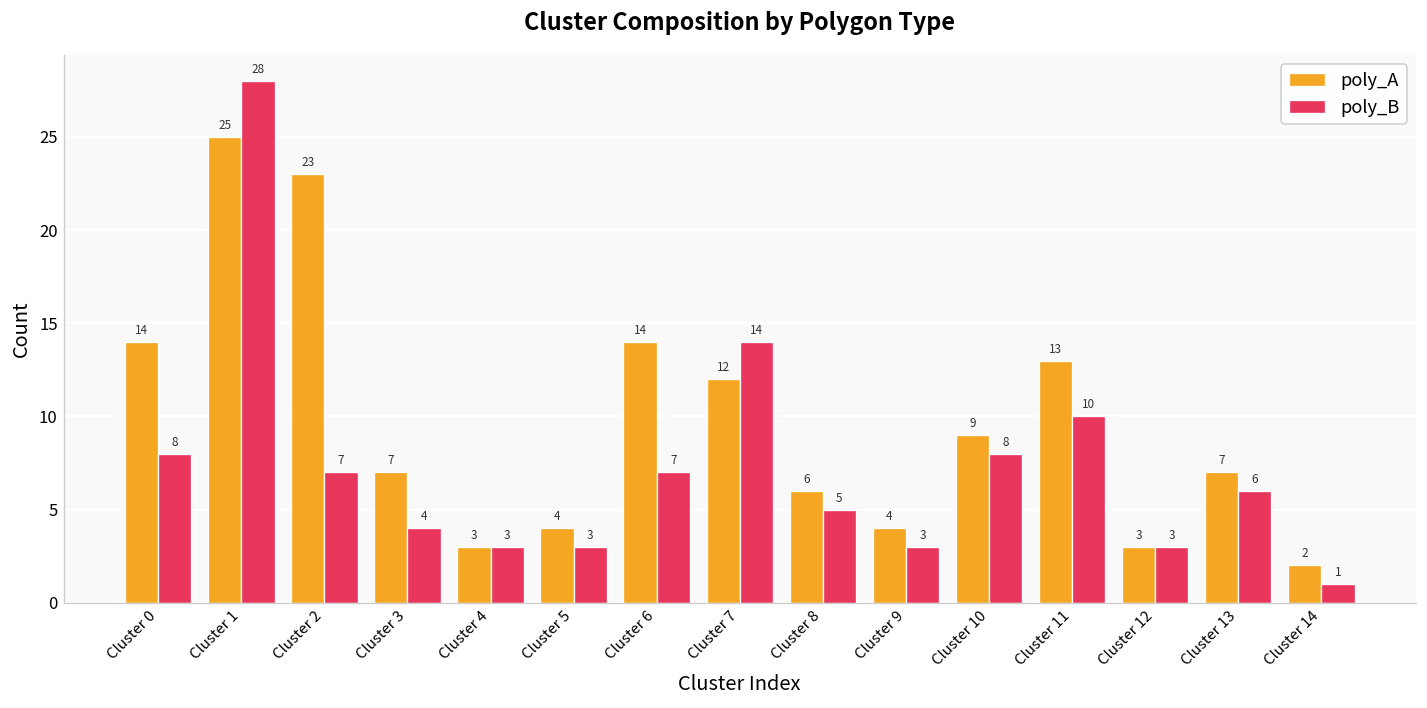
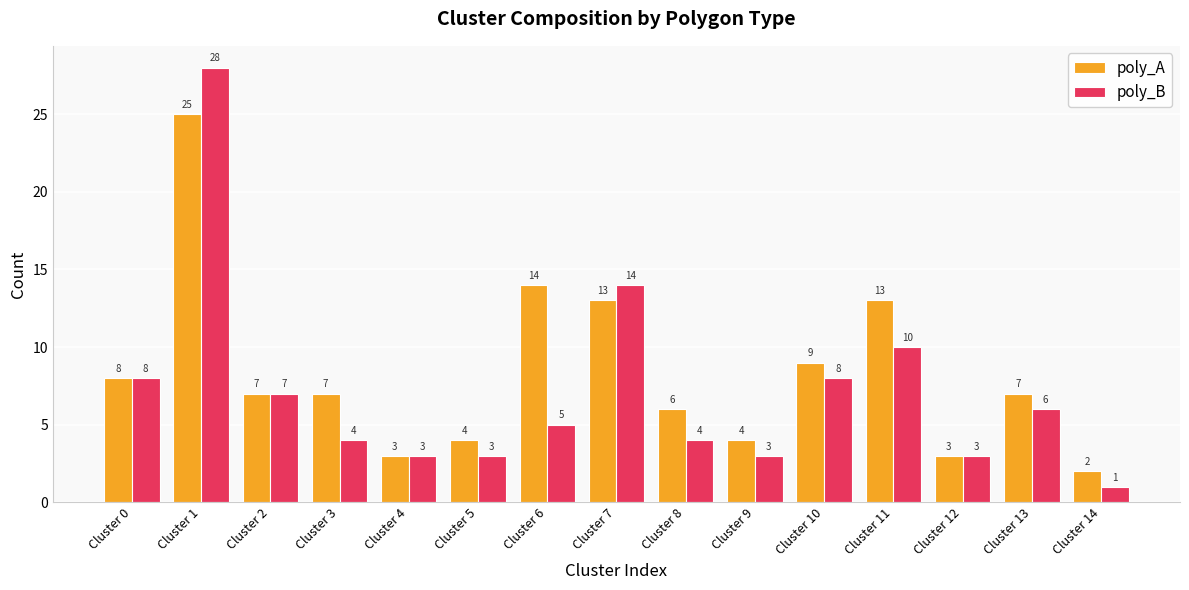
poly_A, Cluster 0: 14 -> 8
poly_A, Cluster 2: 23 -> 7
poly_B, Cluster 6: 7 -> 5
poly_A, Cluster 7: 12 -> 13
poly_B, Cluster 8: 5 -> 4
